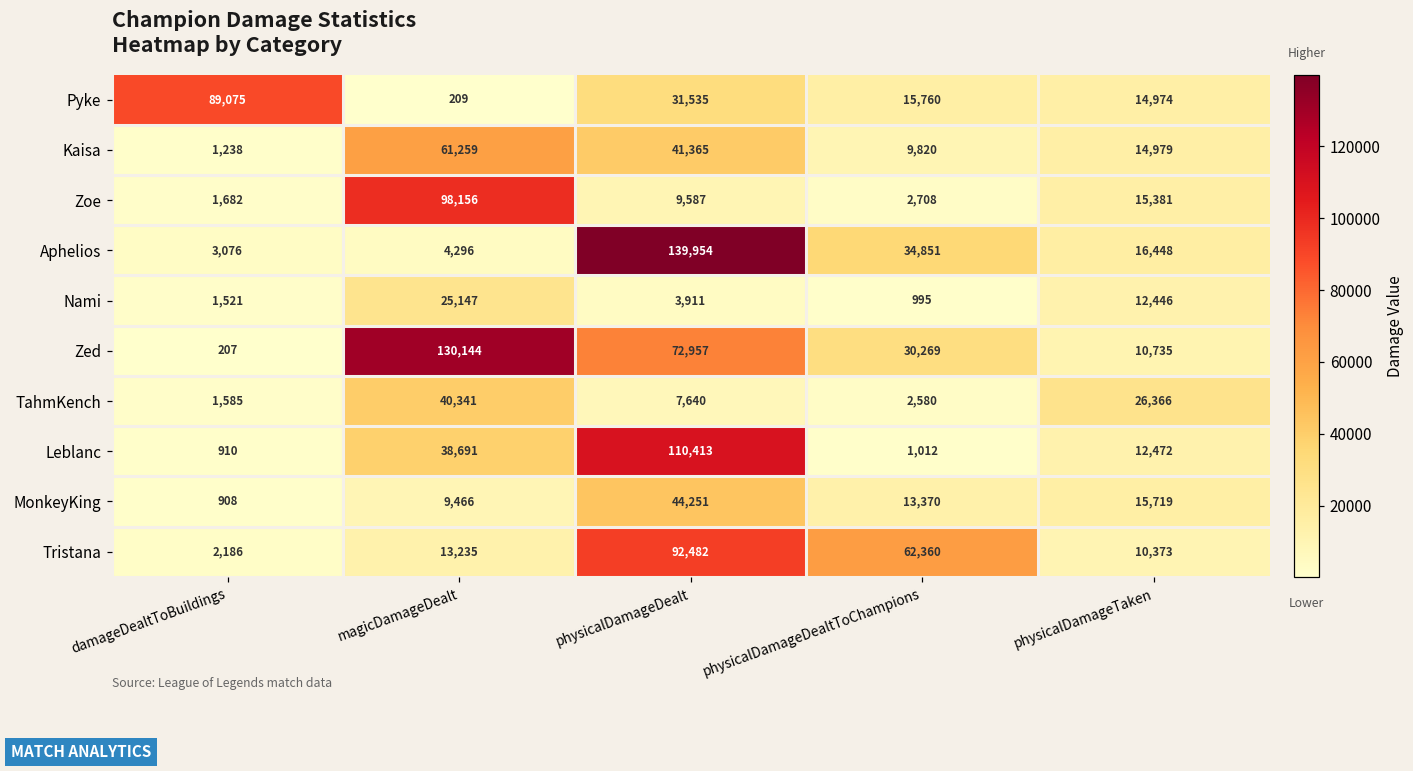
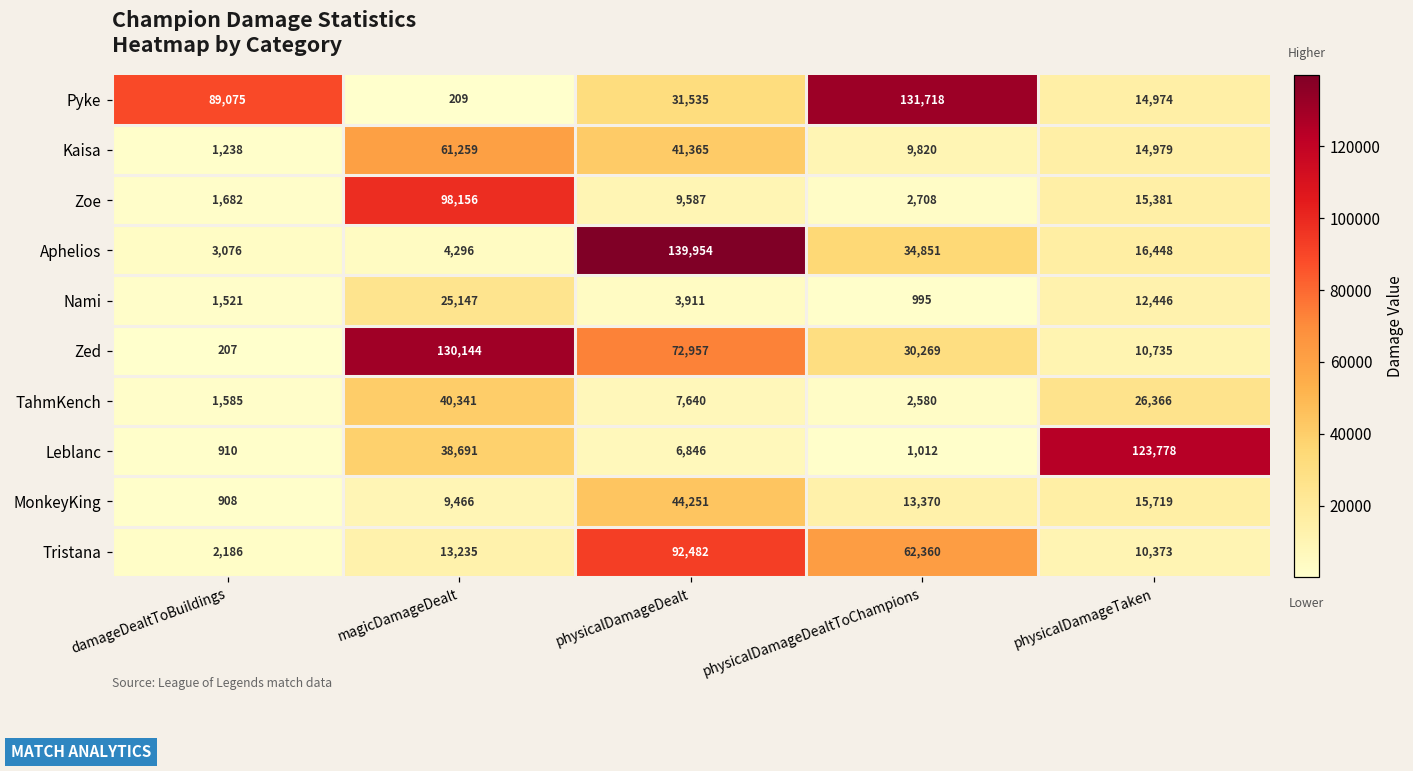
Pyke, physicalDamageDealtToChampions: 15,760 -> 131,718
Leblanc, physicalDamageDealt: 110,413 -> 6,846
Leblanc, physicalDamageTaken: 12,472 -> 123,778
